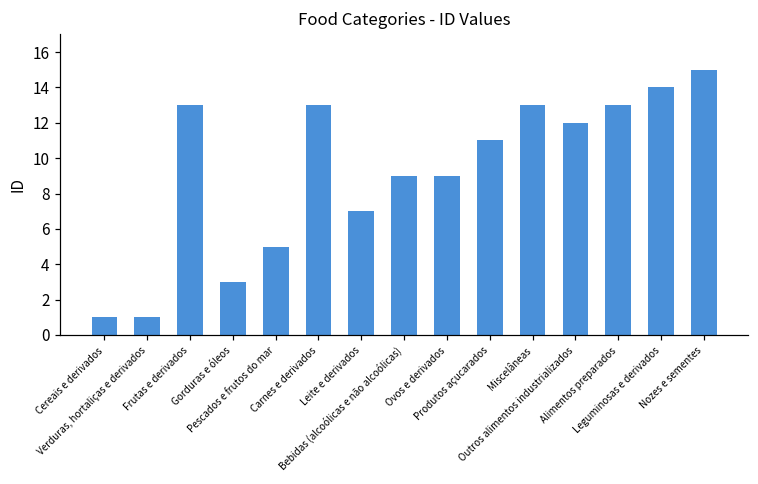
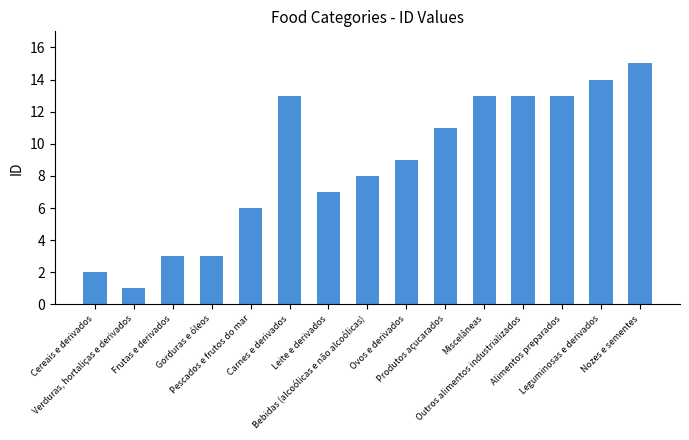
Cereais e derivados: 1 -> 2
Frutas e derivados: 13 -> 3
Pescados e frutos do mar: 5 -> 6
Bebidas (alcoólicas e não alcoólicas): 9 -> 8
Outros alimentos industrializados: 12 -> 13
